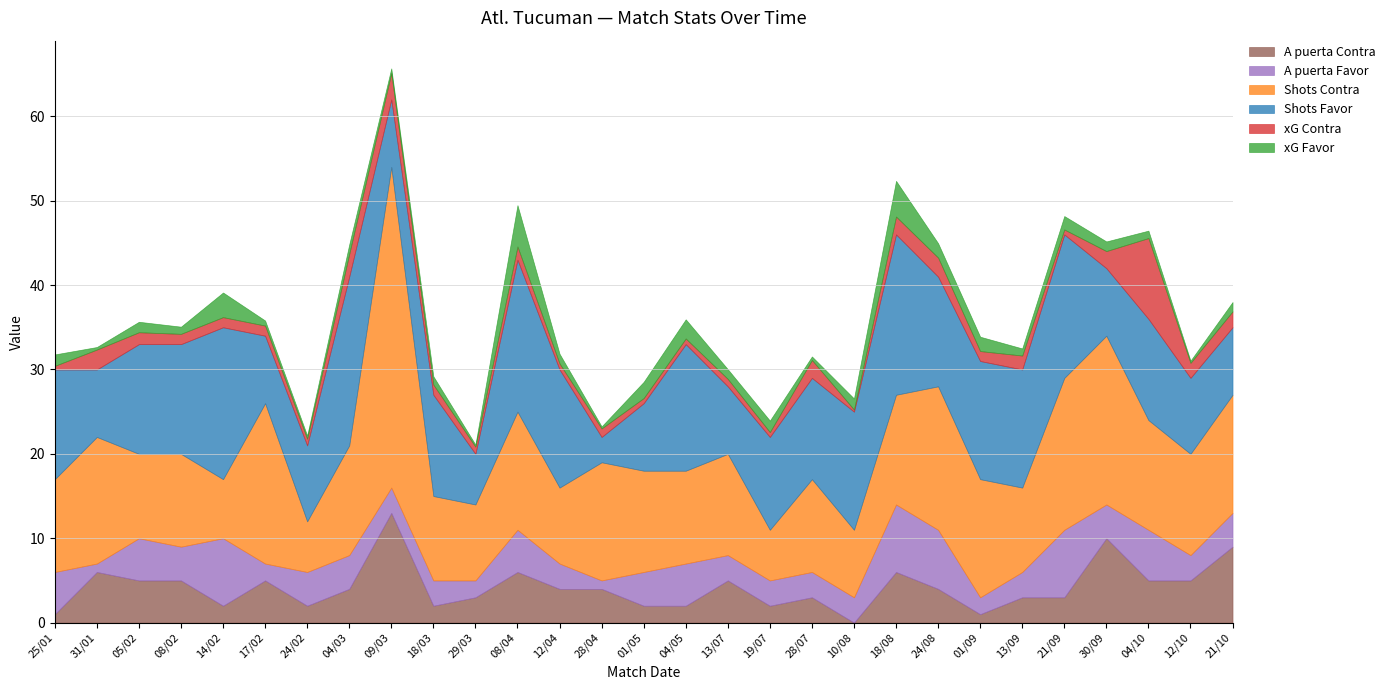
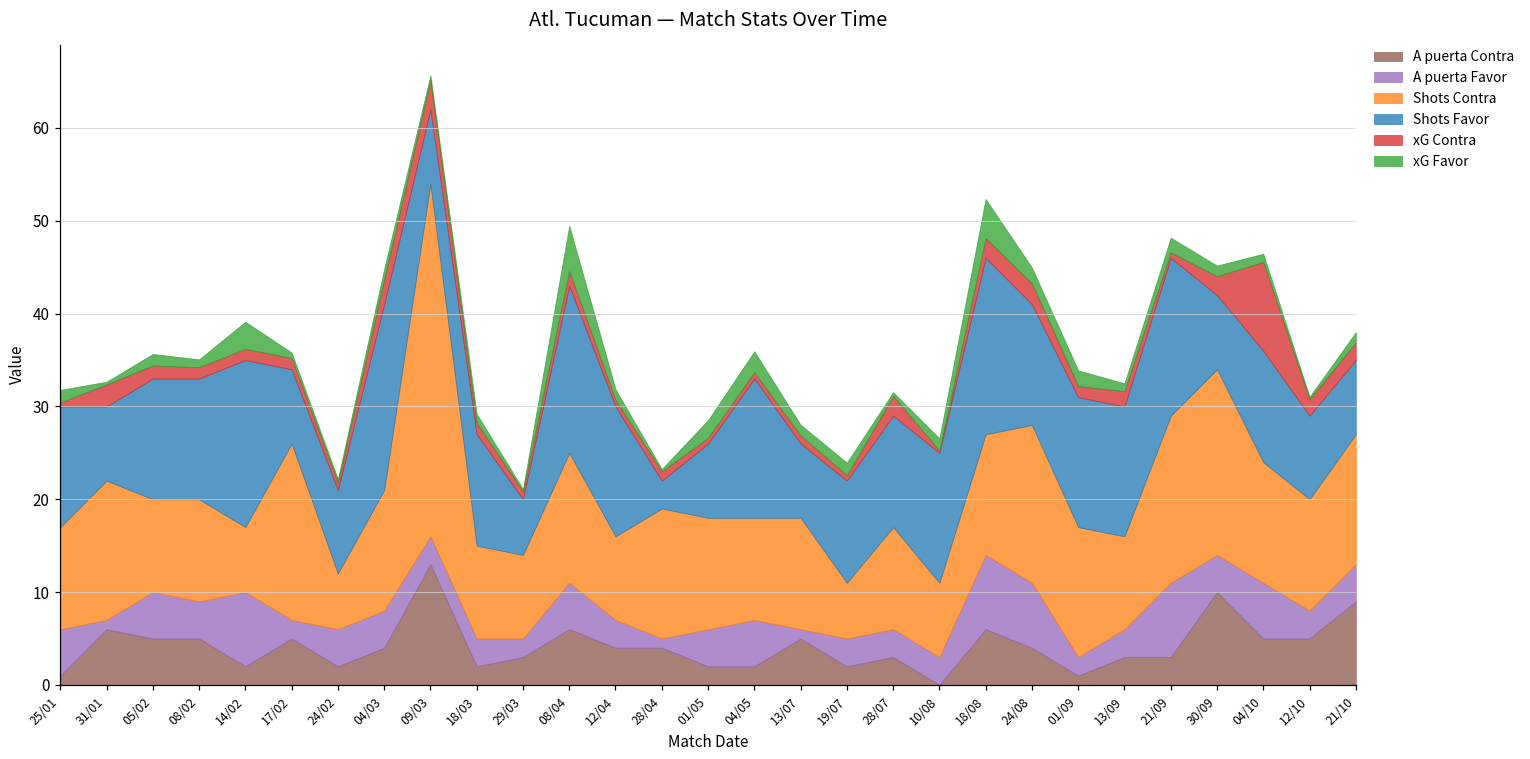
A puerta Favor, 13/07: 3 -> 1
